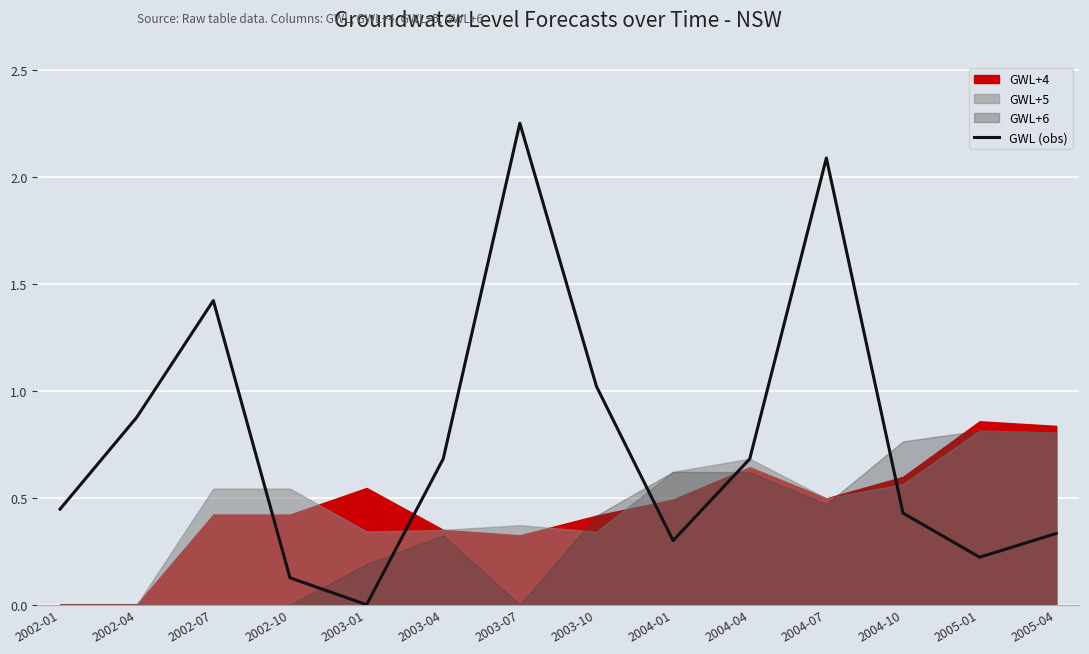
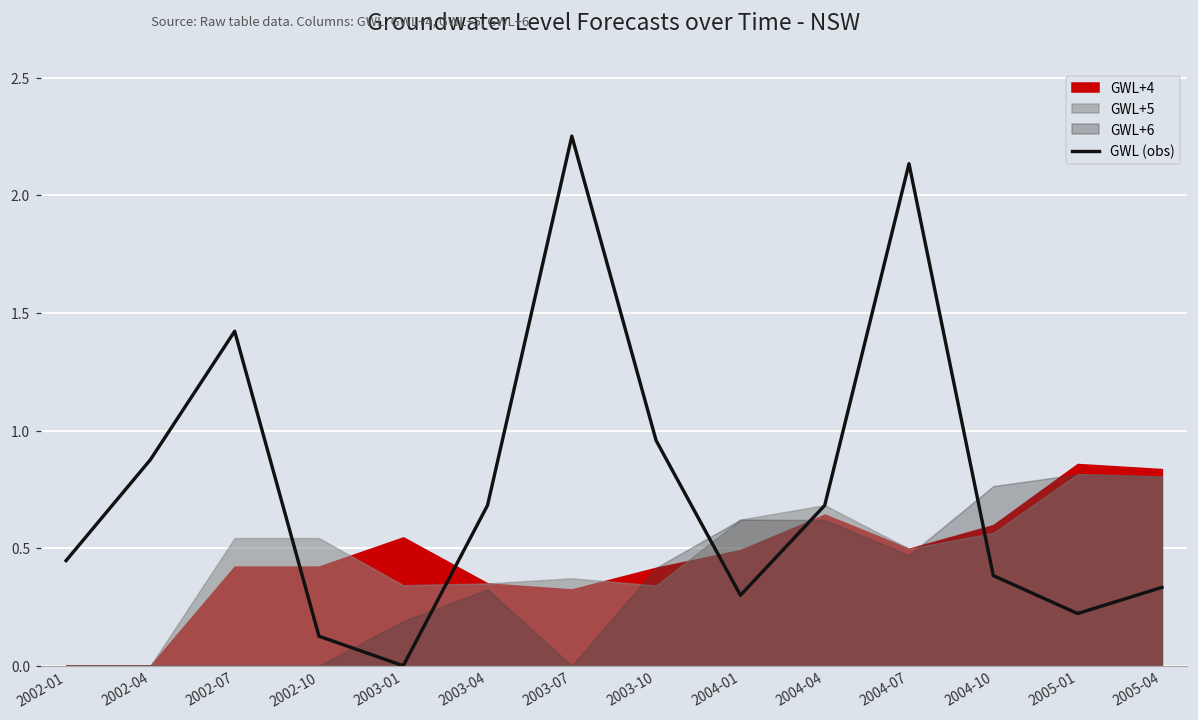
GWL (obs), 2003-10: 1.02 -> 0.96
GWL (obs), 2004-07: 2.09 -> 2.14
GWL (obs), 2004-10: 0.43 -> 0.38
